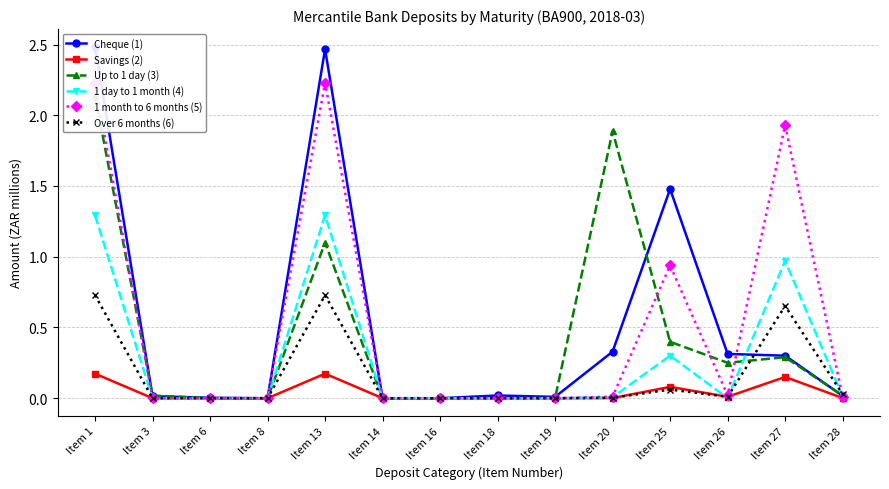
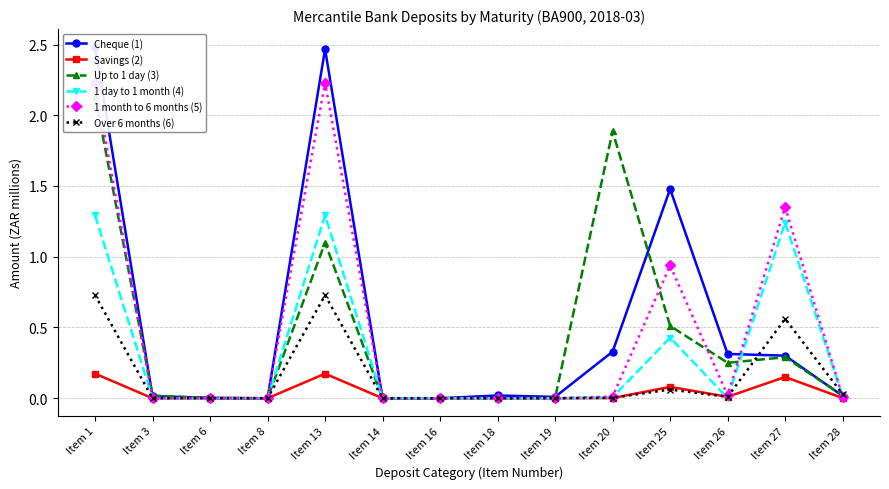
Up to 1 day (3), Item 25: 0.40 -> 0.51
1 day to 1 month (4), Item 25: 0.30 -> 0.43
1 day to 1 month (4), Item 27: 0.97 -> 1.24
1 month to 6 months (5), Item 27: 1.93 -> 1.35
Over 6 months (6), Item 27: 0.65 -> 0.56
